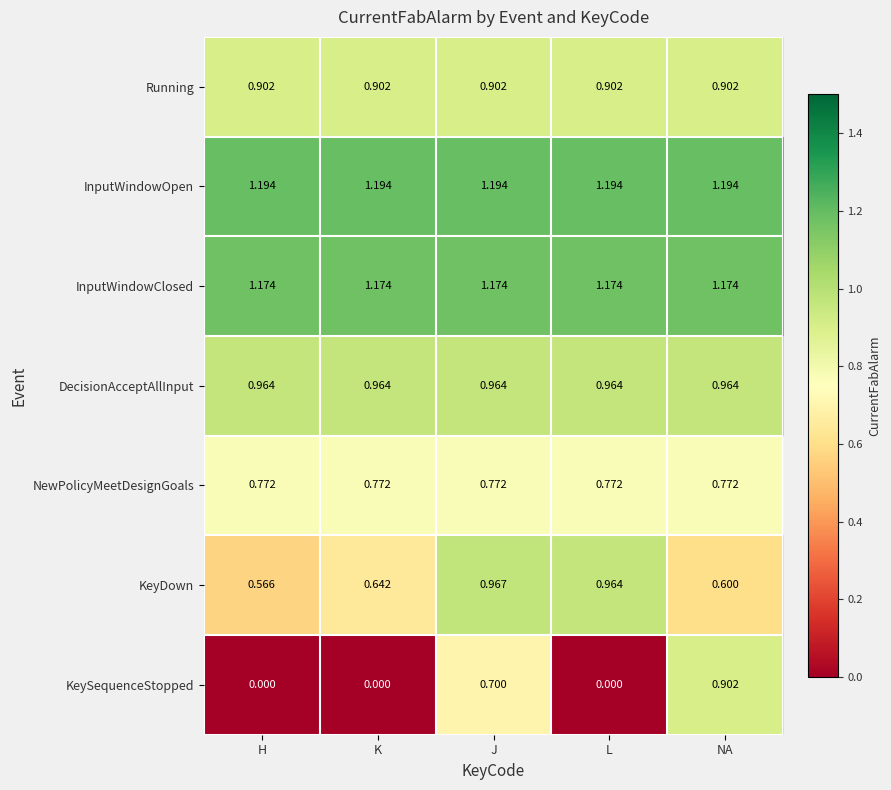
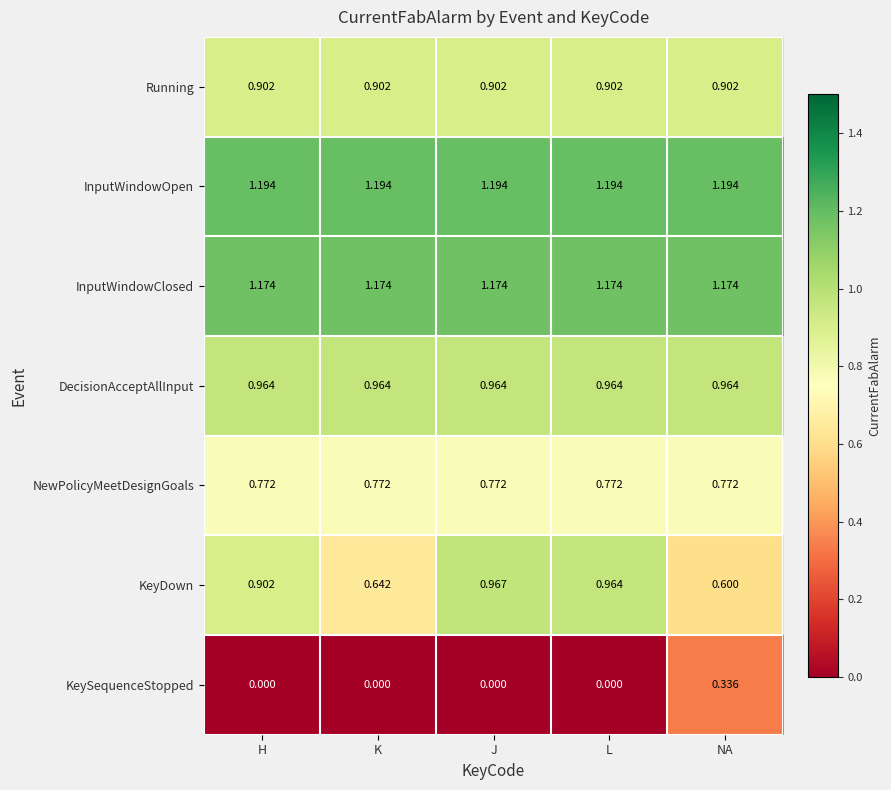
KeyDown, H: 0.566 -> 0.902
KeySequenceStopped, J: 0.700 -> 0.000
KeySequenceStopped, NA: 0.902 -> 0.336
